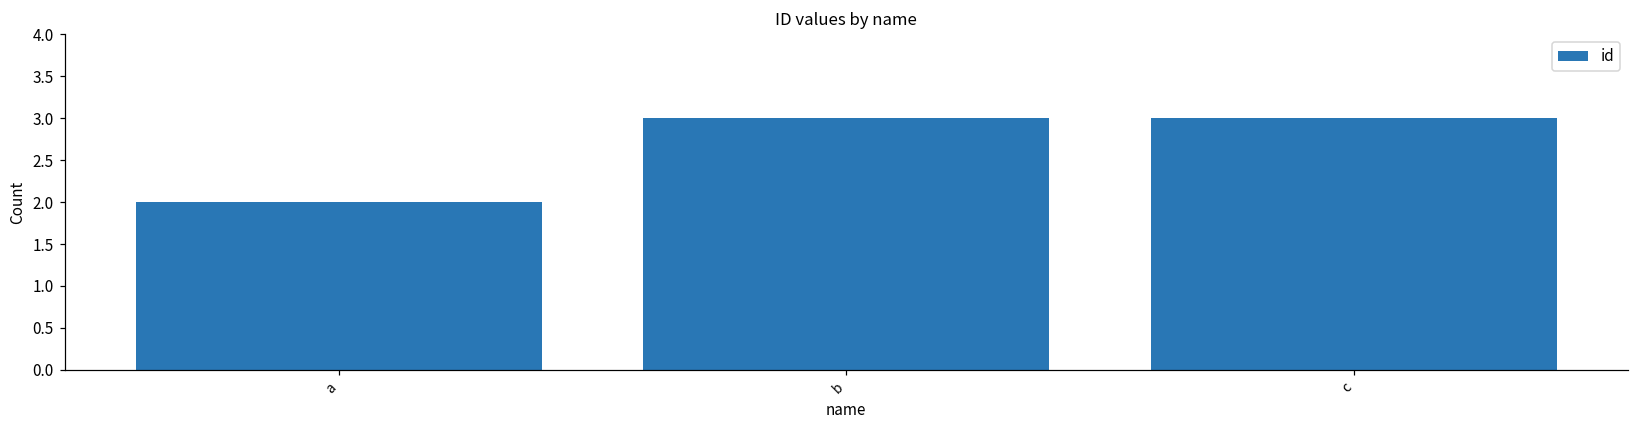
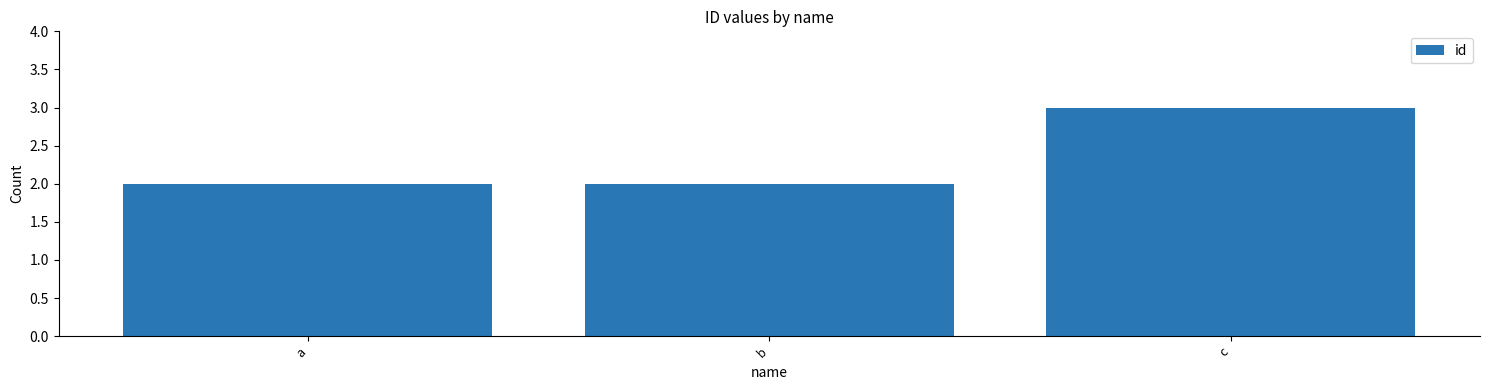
b: 3 -> 2
